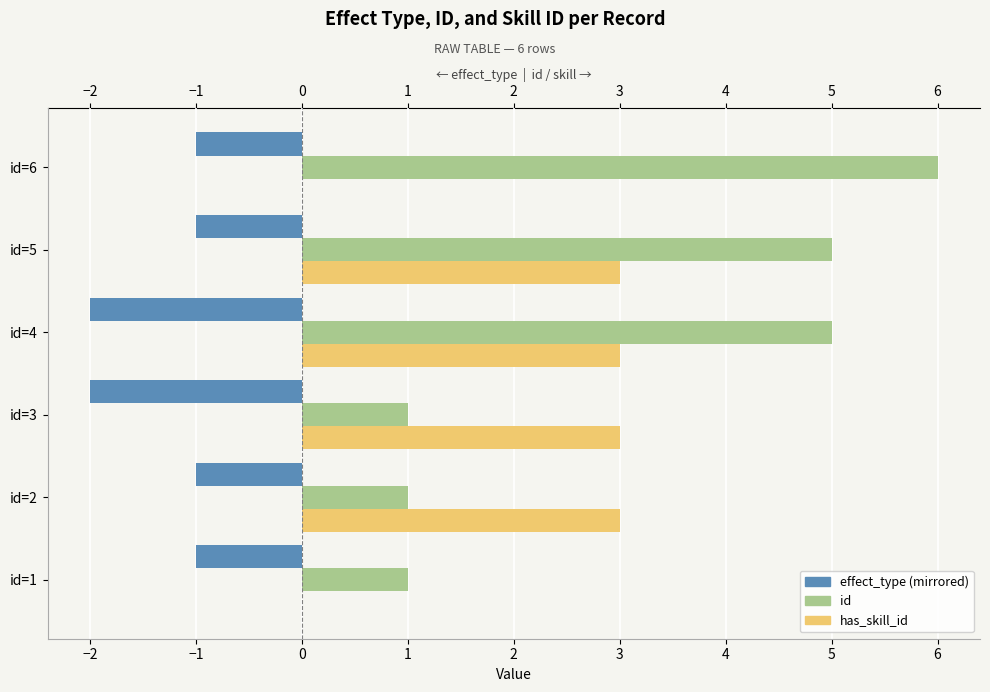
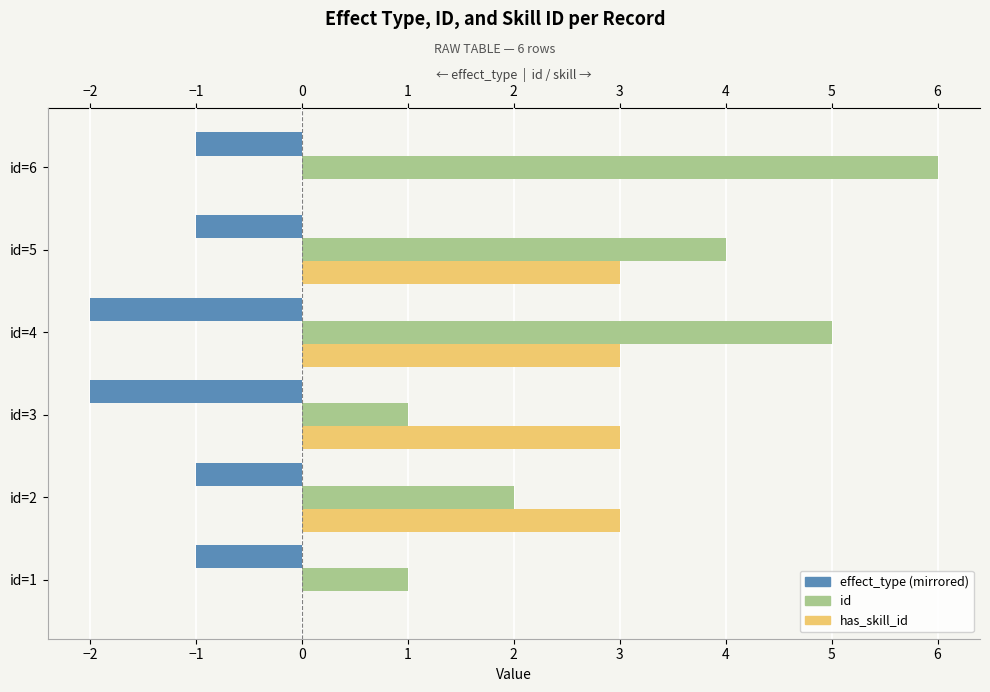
id, id=5: 5 -> 4
id, id=2: 1 -> 2
